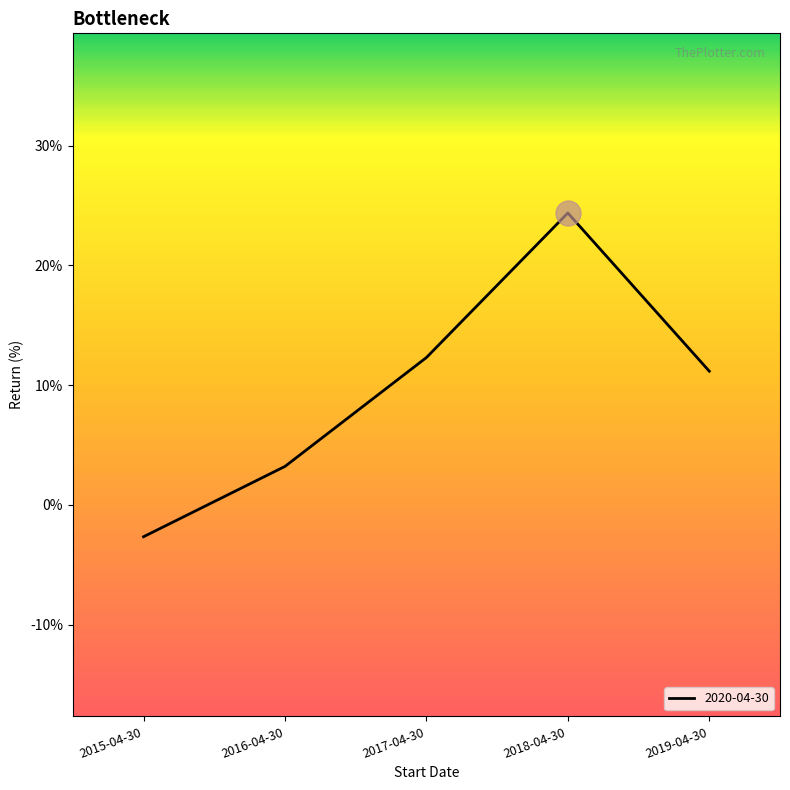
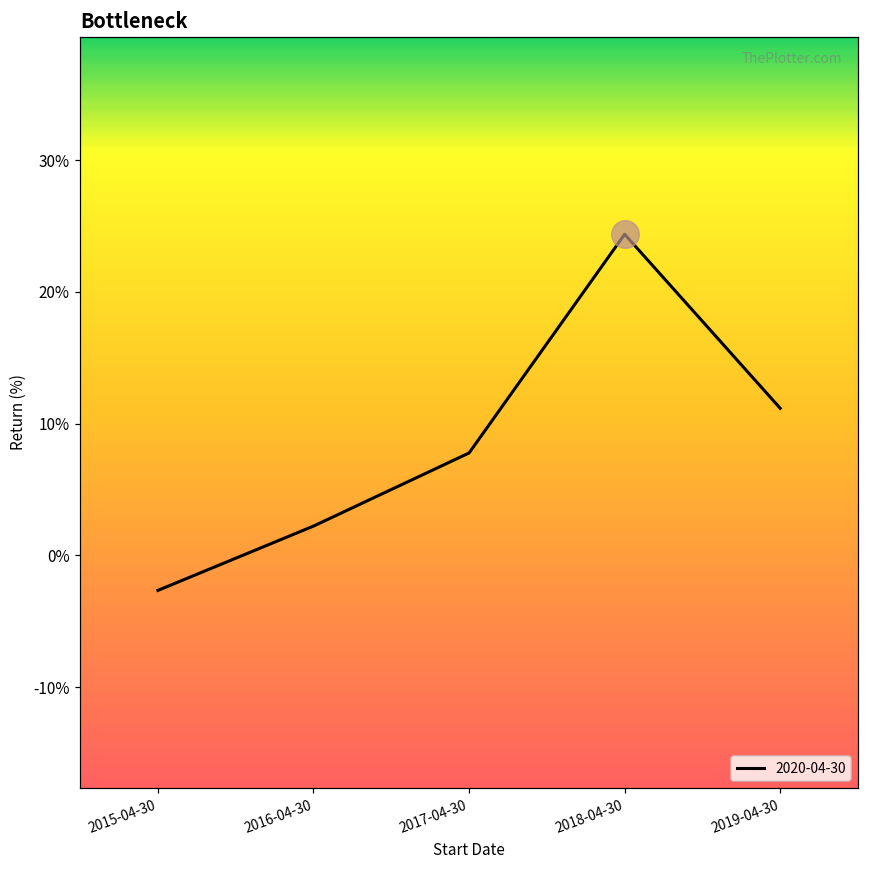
2020-04-30, 2016-04-30: 3.2% -> 2.2%
2020-04-30, 2017-04-30: 12.3% -> 7.8%
